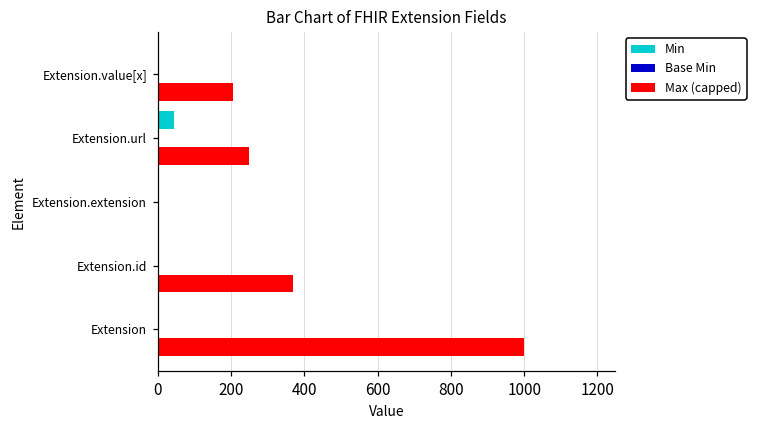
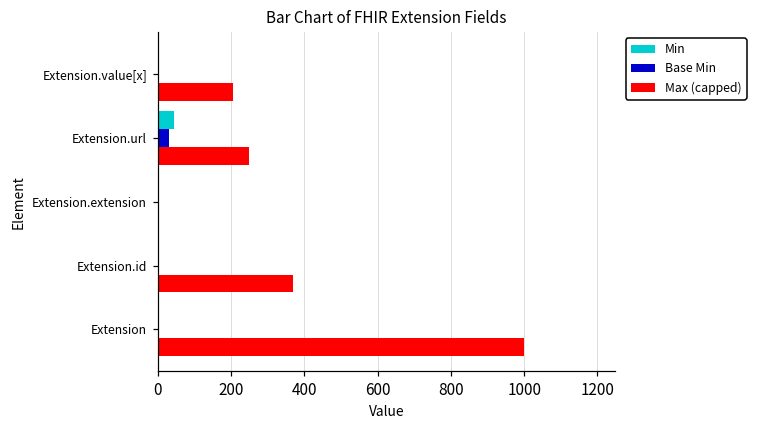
Base Min, Extension.url: 0 -> 30
